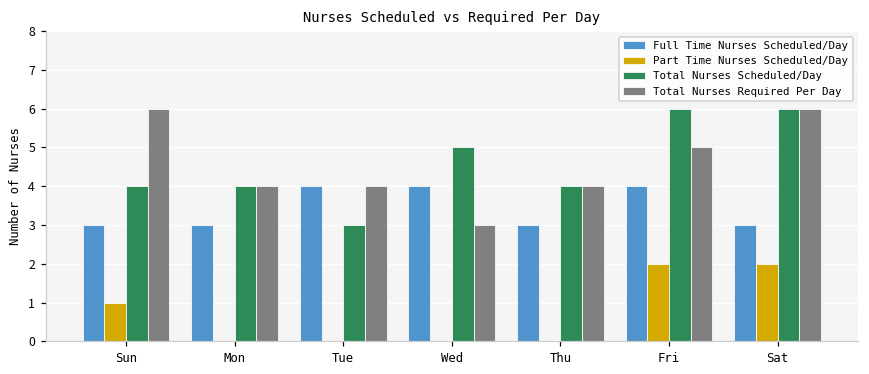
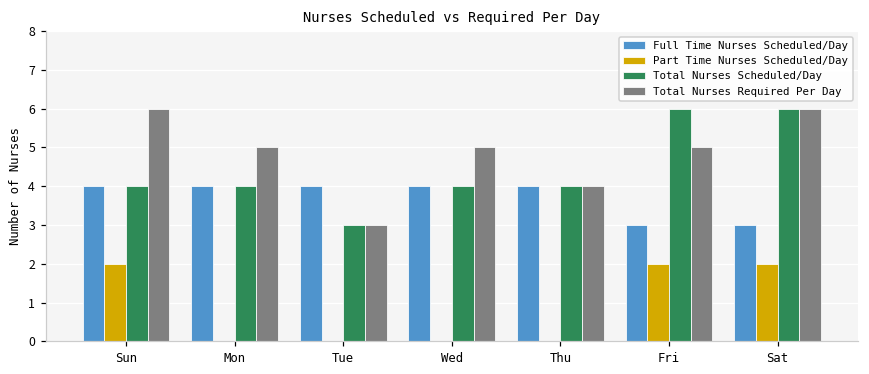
Full Time Nurses Scheduled/Day, Sun: 3 -> 4
Part Time Nurses Scheduled/Day, Sun: 1 -> 2
Full Time Nurses Scheduled/Day, Mon: 3 -> 4
Total Nurses Required Per Day, Mon: 4 -> 5
Total Nurses Required Per Day, Tue: 4 -> 3
Total Nurses Scheduled/Day, Wed: 5 -> 4
Total Nurses Required Per Day, Wed: 3 -> 5
Full Time Nurses Scheduled/Day, Thu: 3 -> 4
Full Time Nurses Scheduled/Day, Fri: 4 -> 3
